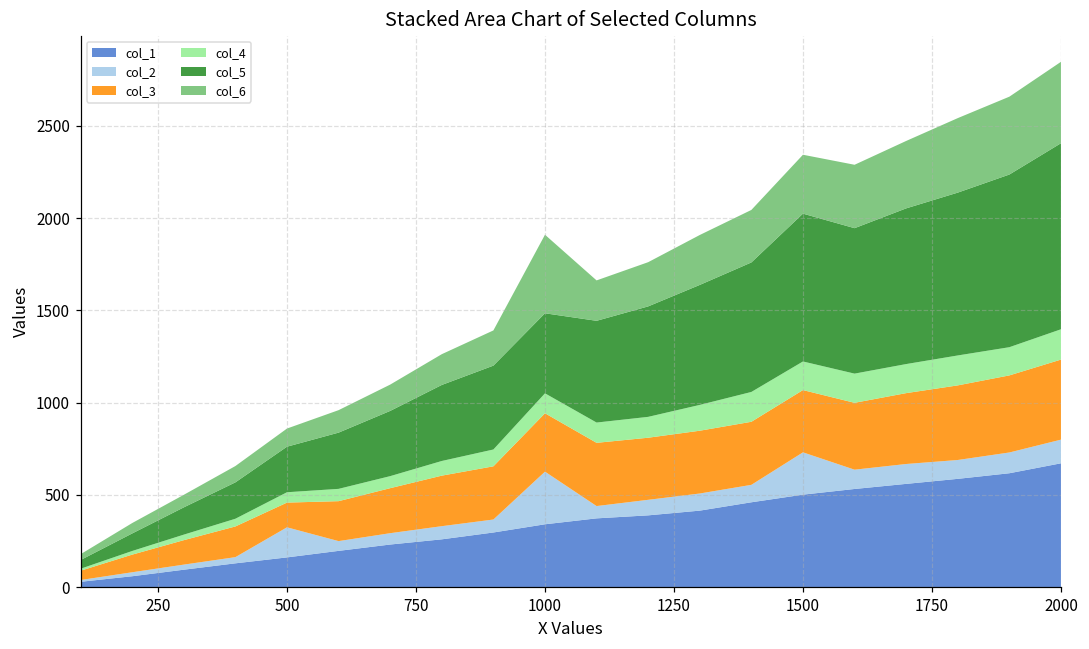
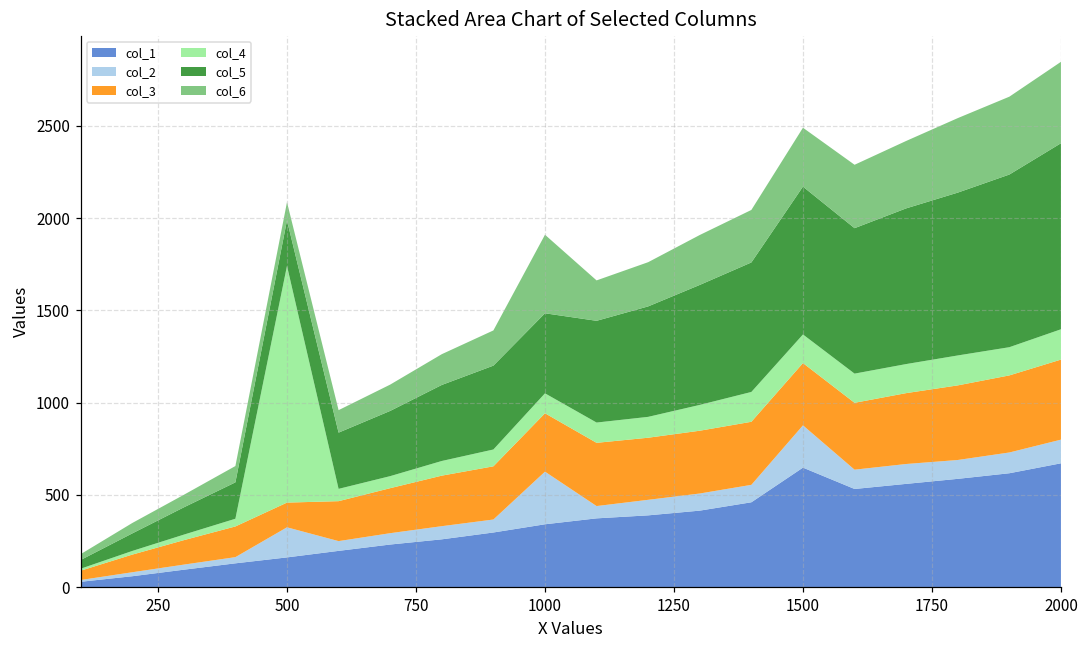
col_4, 500: 60 -> 1280
col_1, 1500: 500 -> 650
